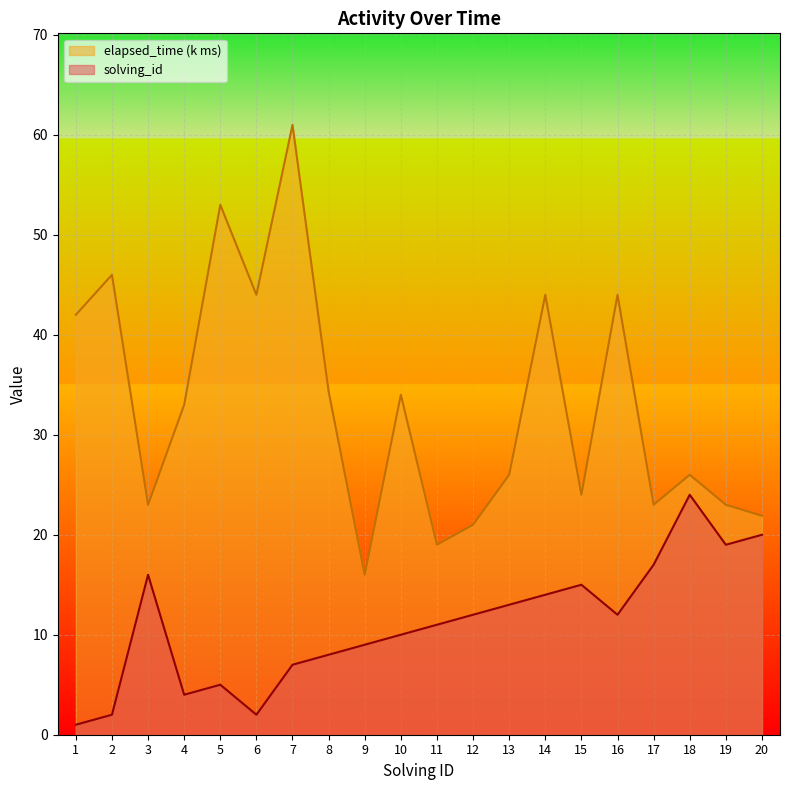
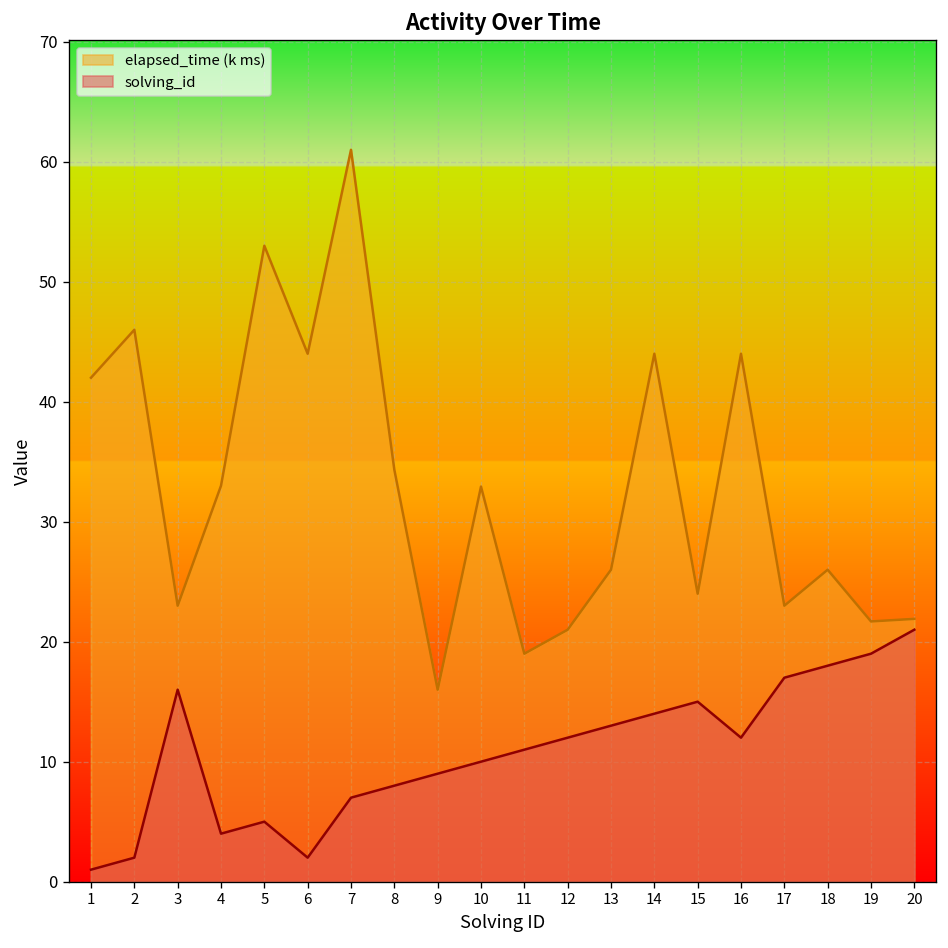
elapsed_time (k ms), 10: 34 -> 33
solving_id, 18: 24 -> 18
elapsed_time (k ms), 19: 23 -> 22
solving_id, 20: 20 -> 21
